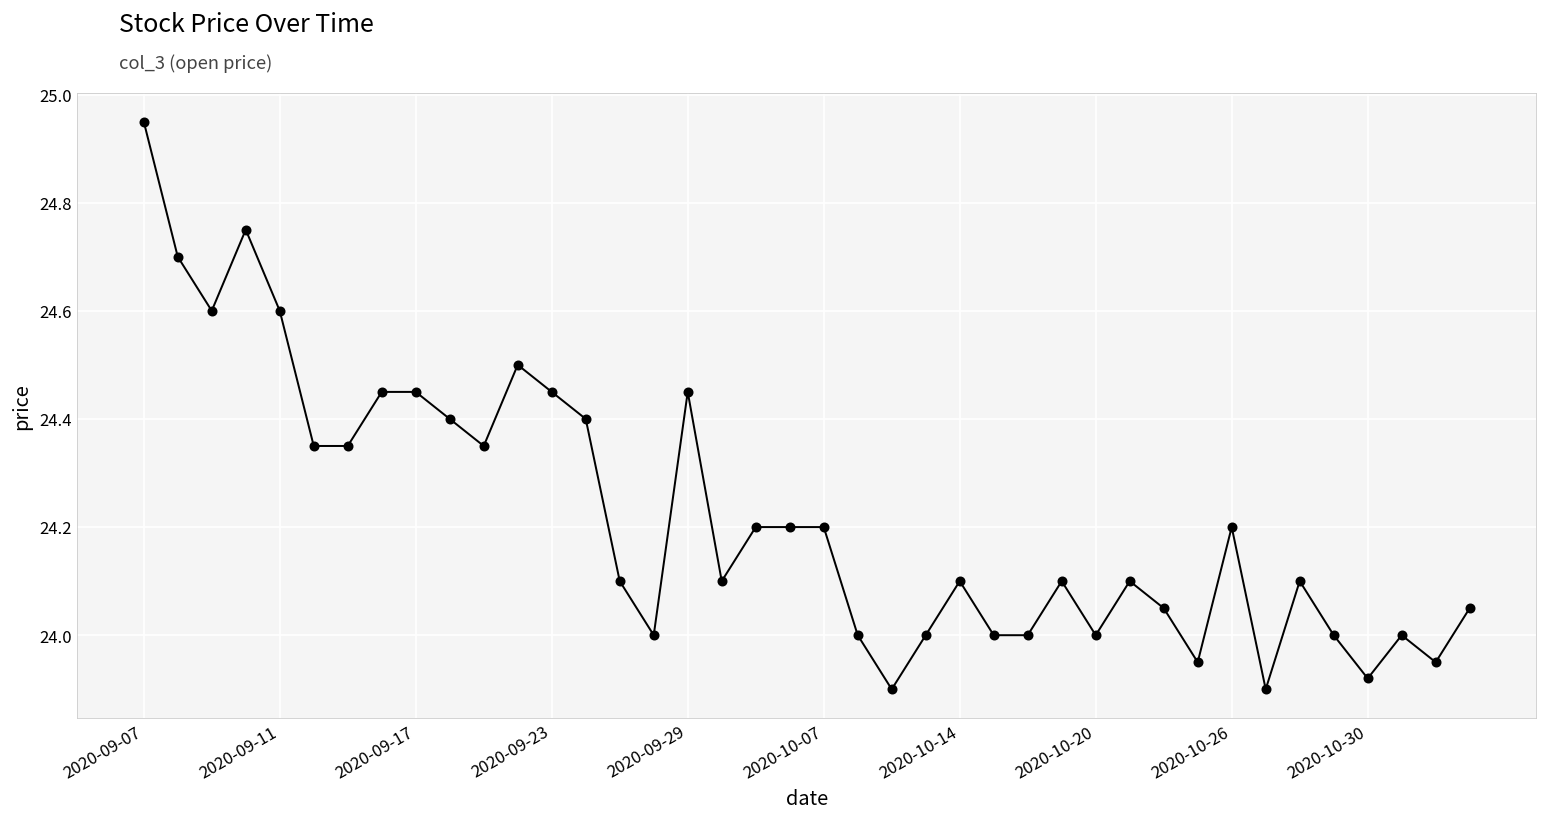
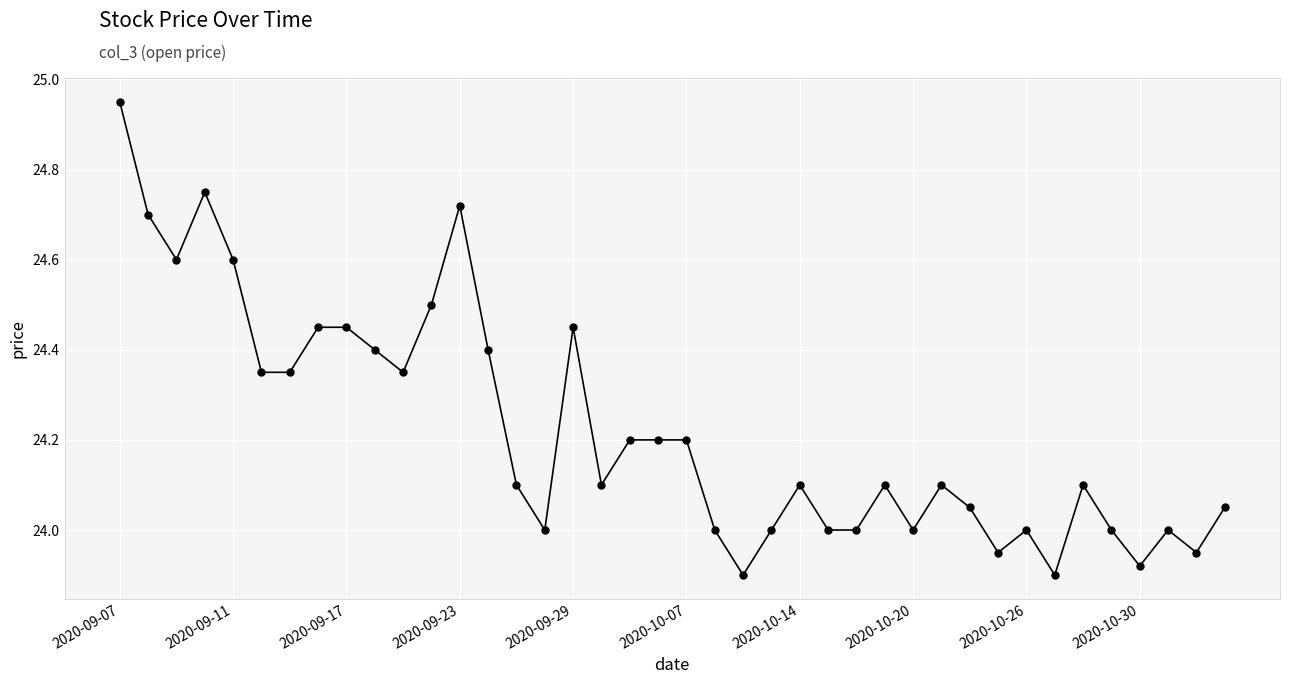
2020-09-23: 24.45 -> 24.72
2020-10-26: 24.2 -> 24.0
